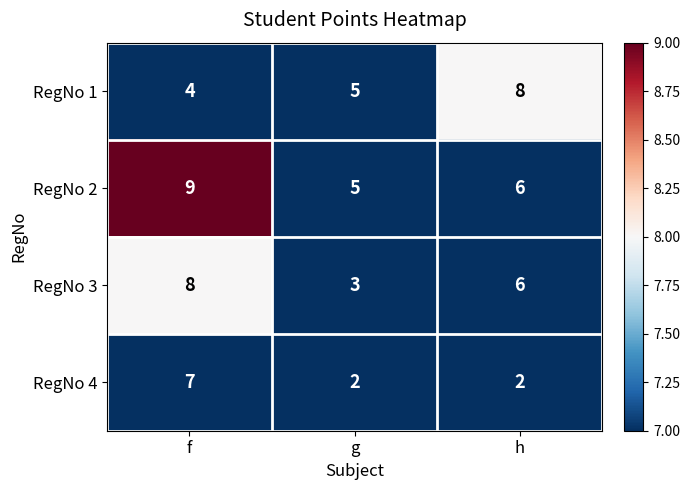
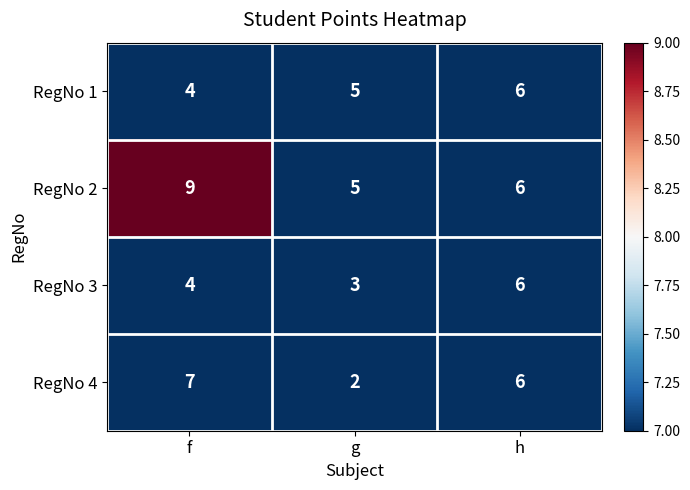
RegNo 1, h: 8 -> 6
RegNo 3, f: 8 -> 4
RegNo 4, h: 2 -> 6
